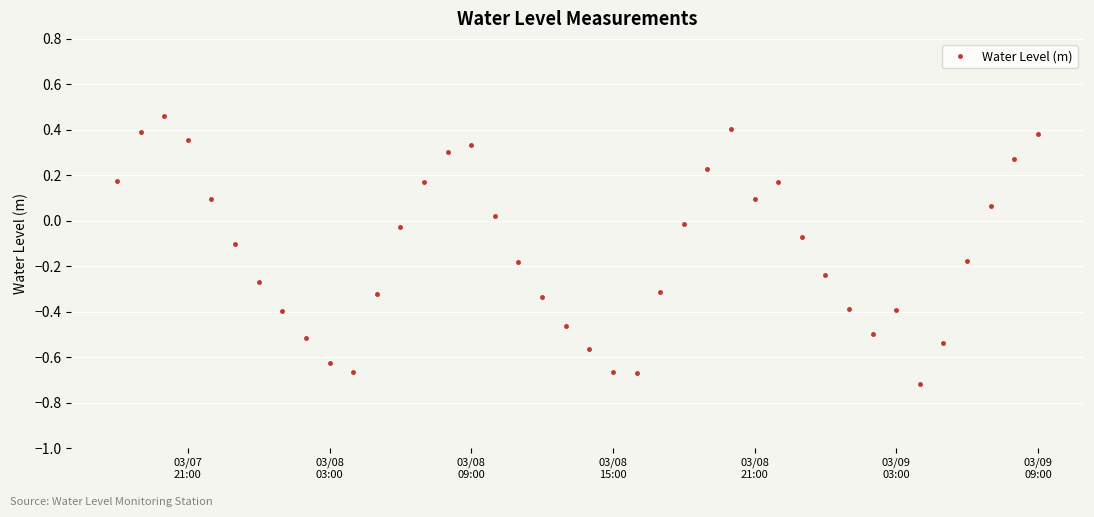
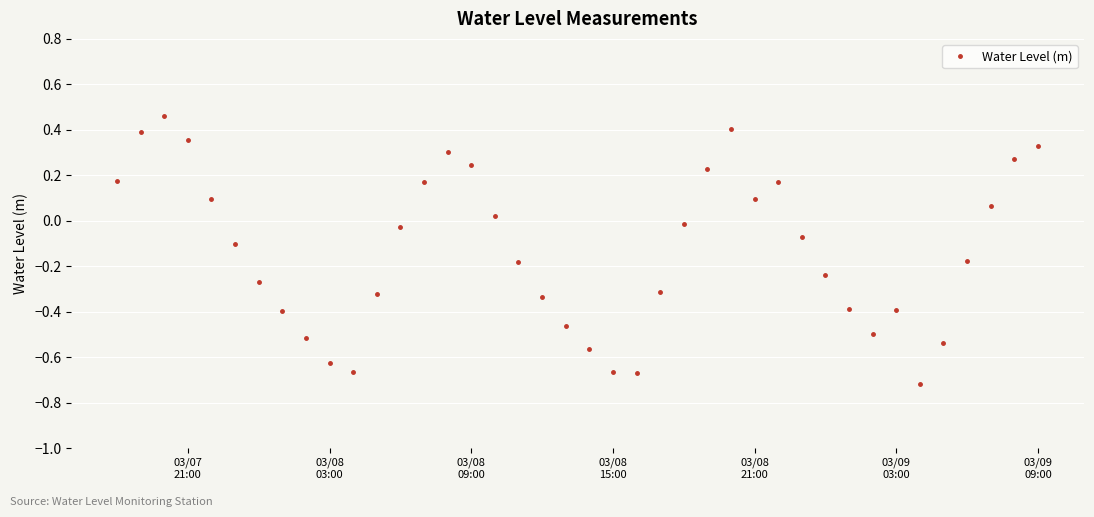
03/08 09:00: 0.33 -> 0.25
03/09 09:00: 0.38 -> 0.33
